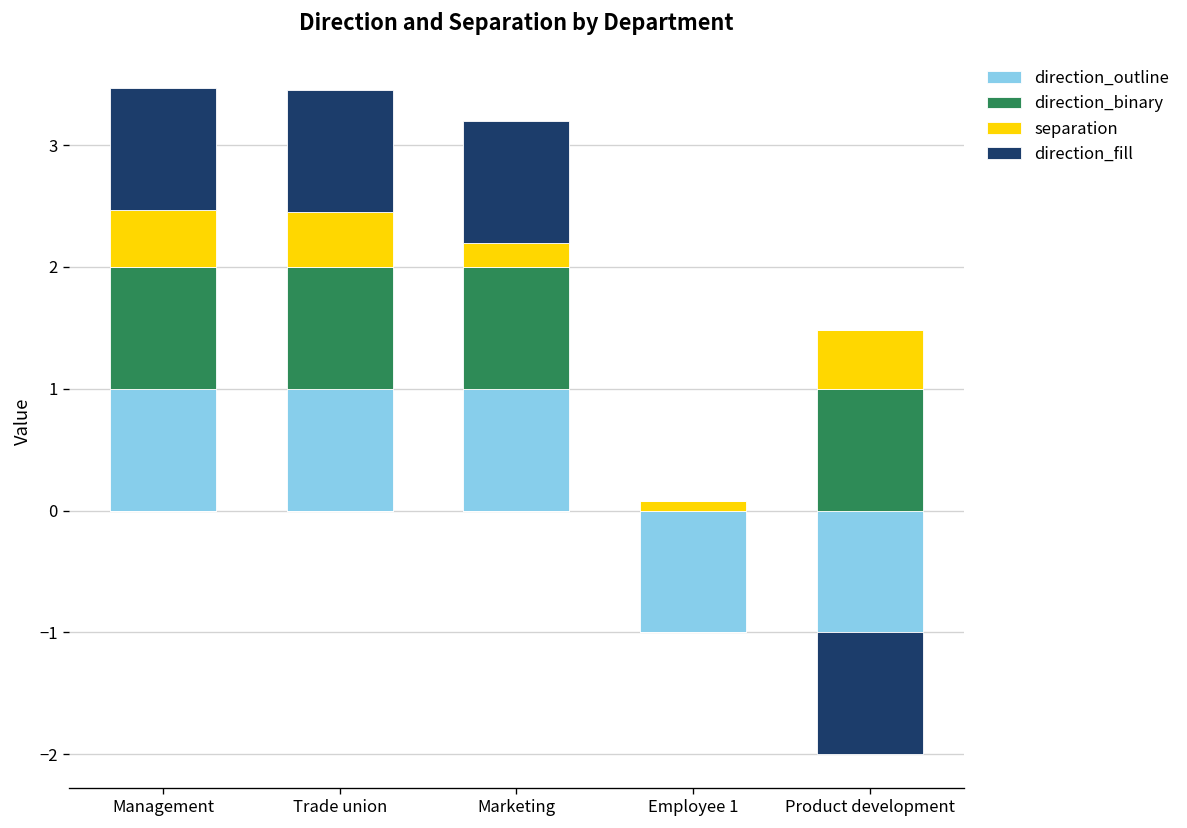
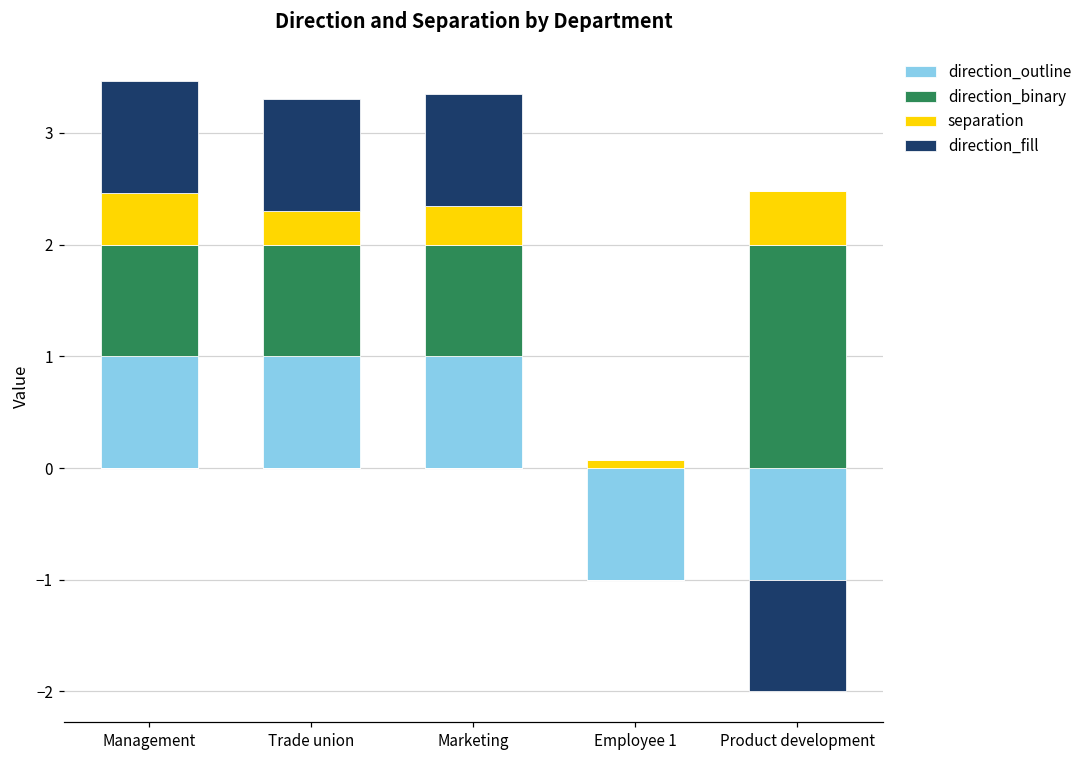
separation, Trade union: 0.45 -> 0.30
separation, Marketing: 0.20 -> 0.35
direction_binary, Product development: 1 -> 2
